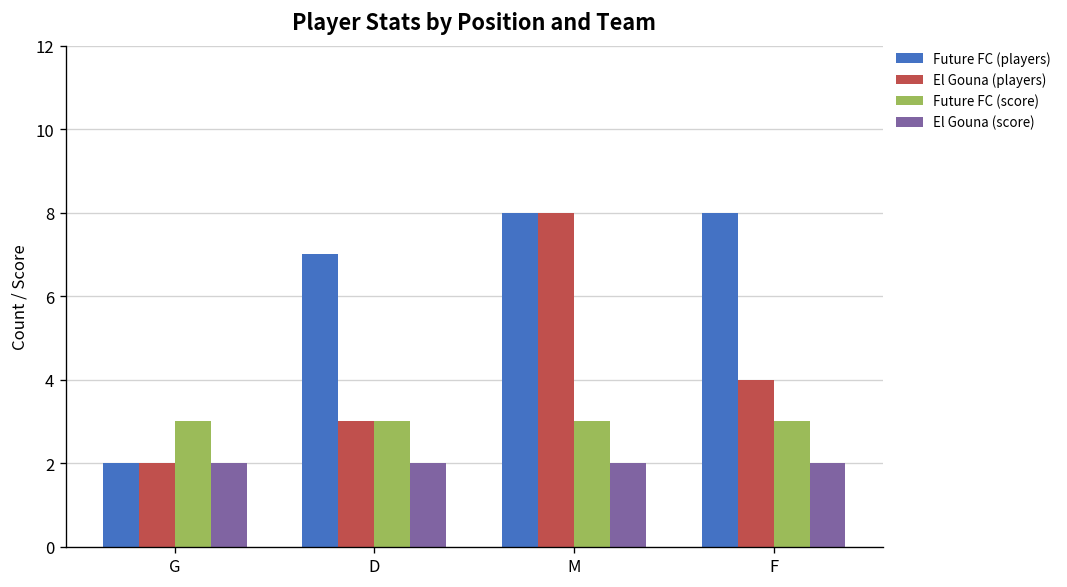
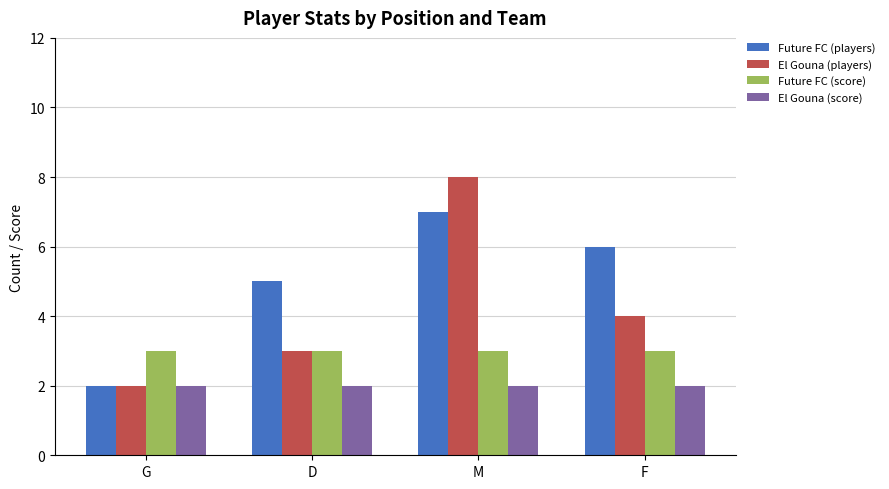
Future FC (players), D: 7 -> 5
Future FC (players), M: 8 -> 7
Future FC (players), F: 8 -> 6
